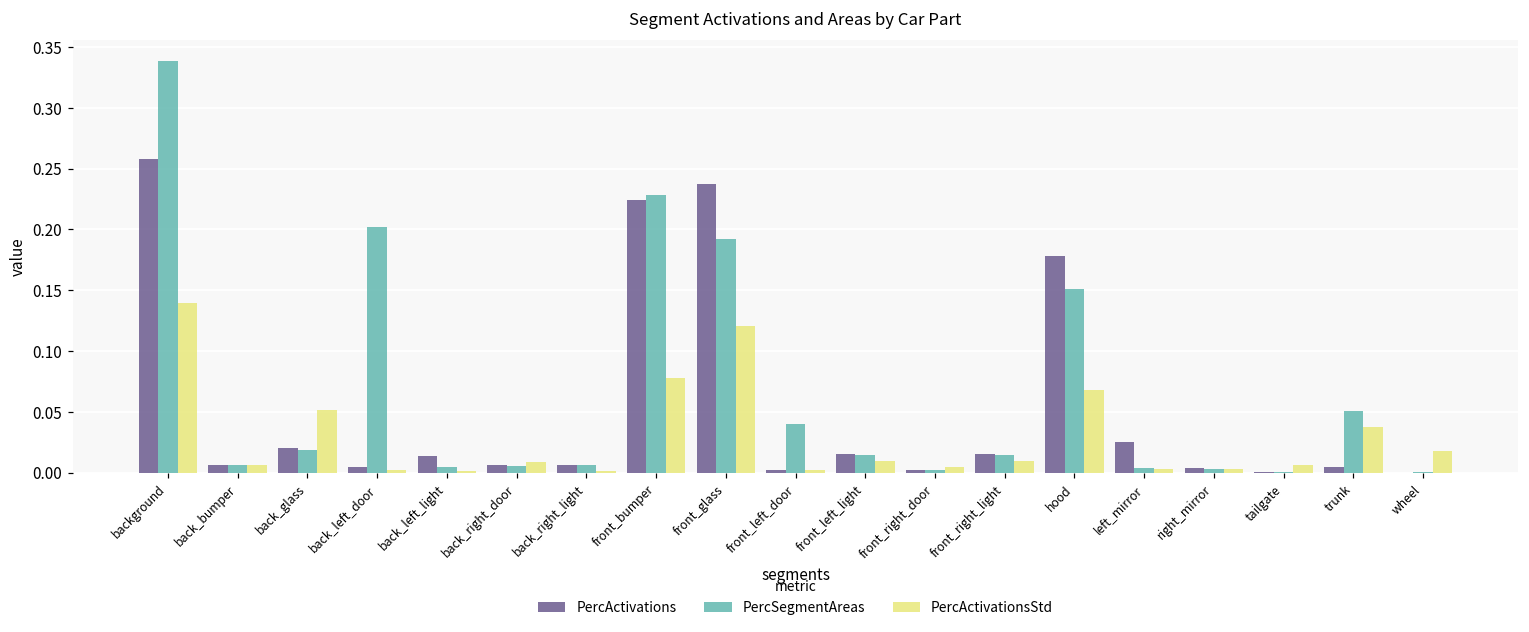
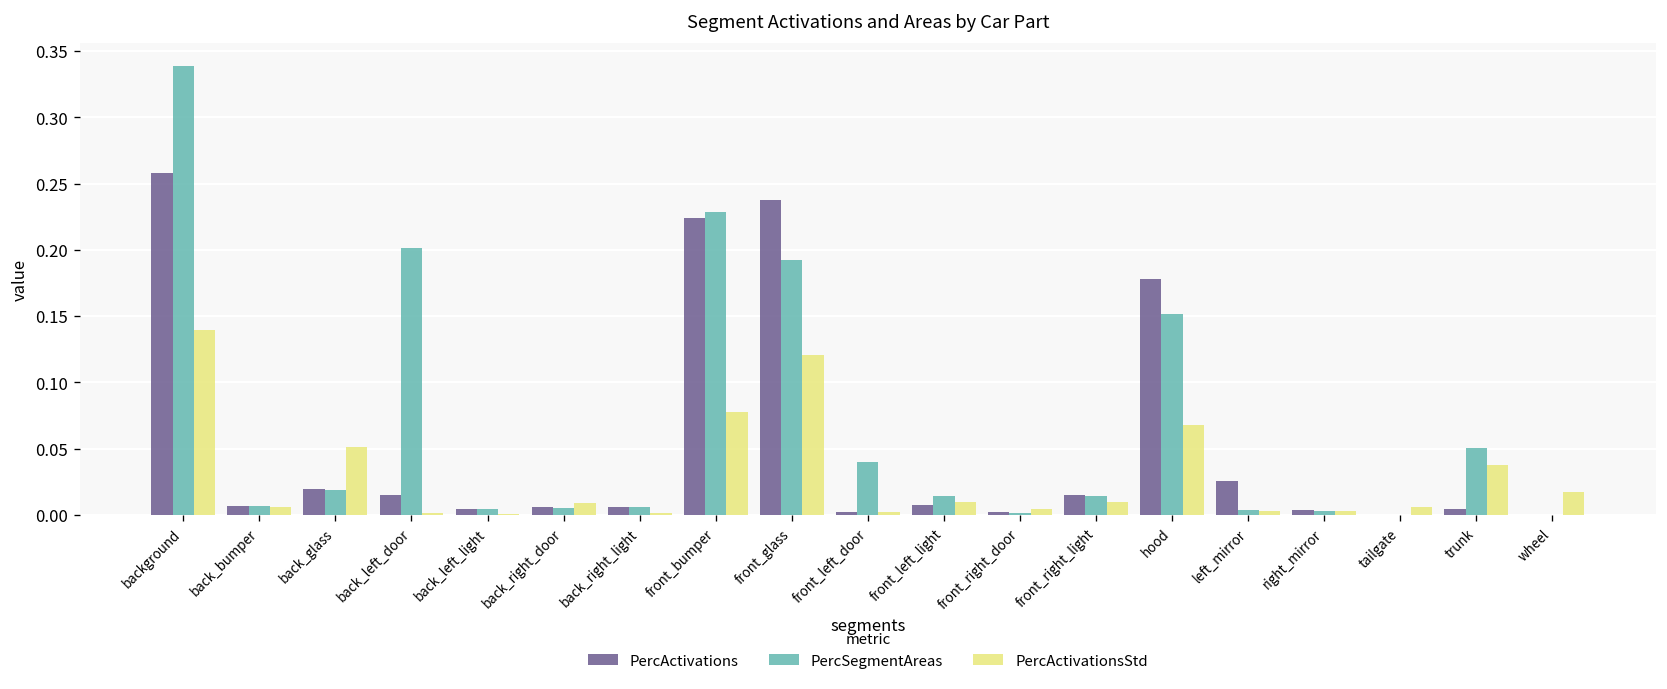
PercActivations, back_left_door: 0.004 -> 0.015
PercActivations, back_left_light: 0.014 -> 0.005
PercActivations, front_left_light: 0.016 -> 0.008
